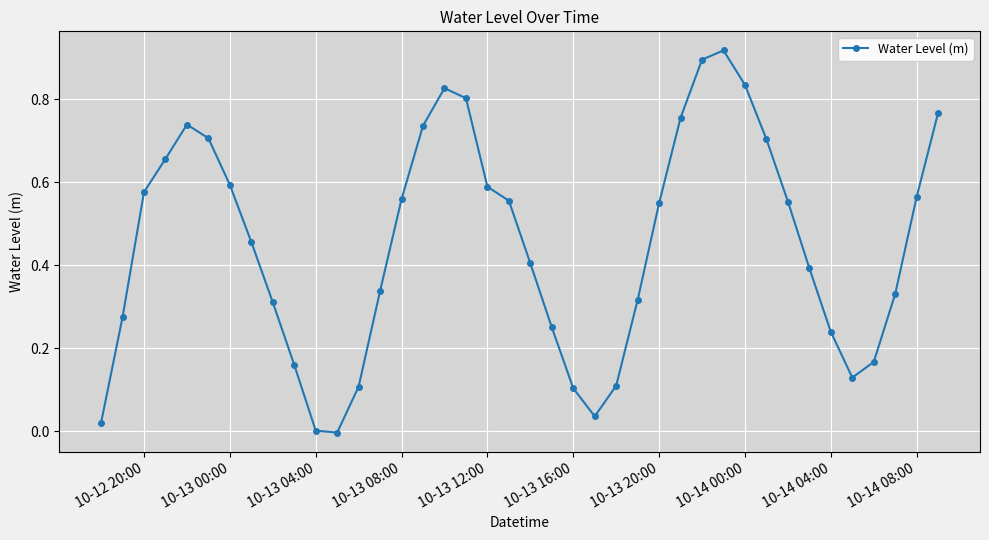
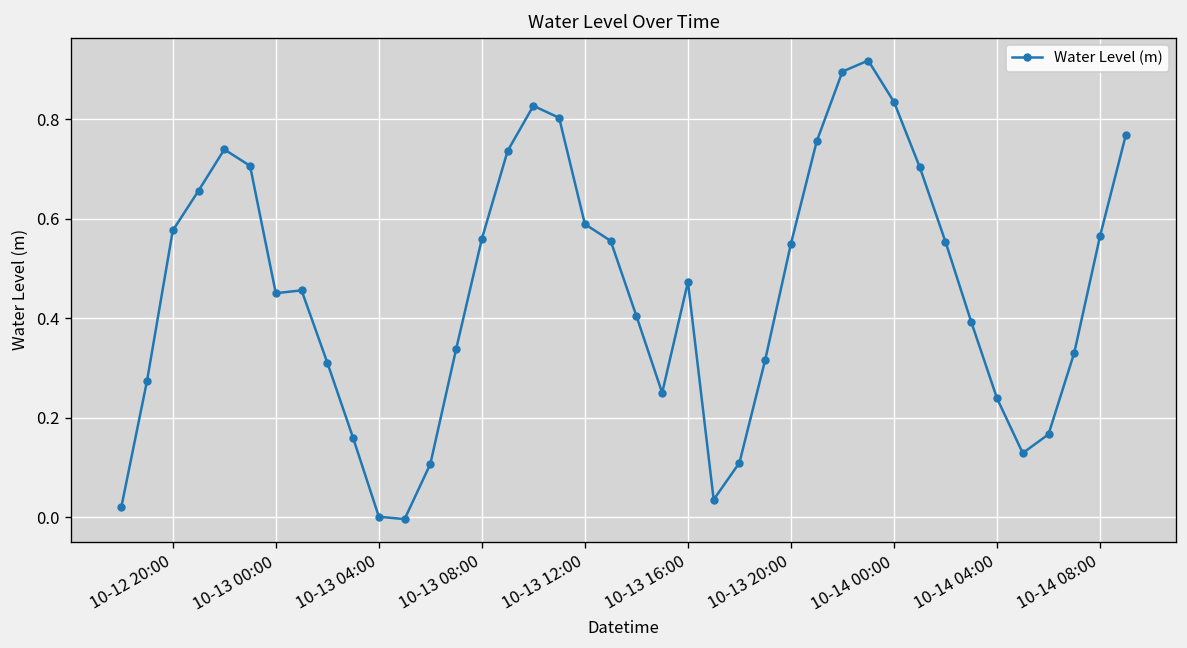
10-13 00:00: 0.59 -> 0.45
10-13 16:00: 0.10 -> 0.47
